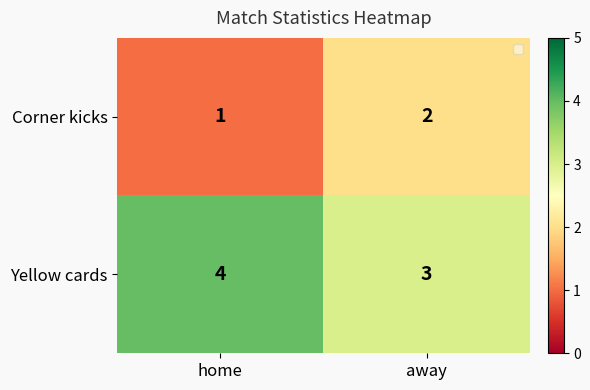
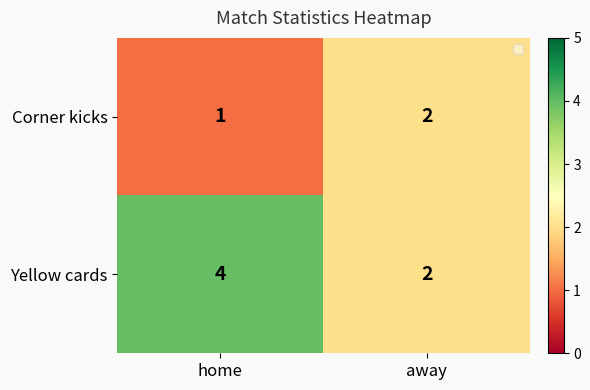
Yellow cards, away: 3 -> 2
